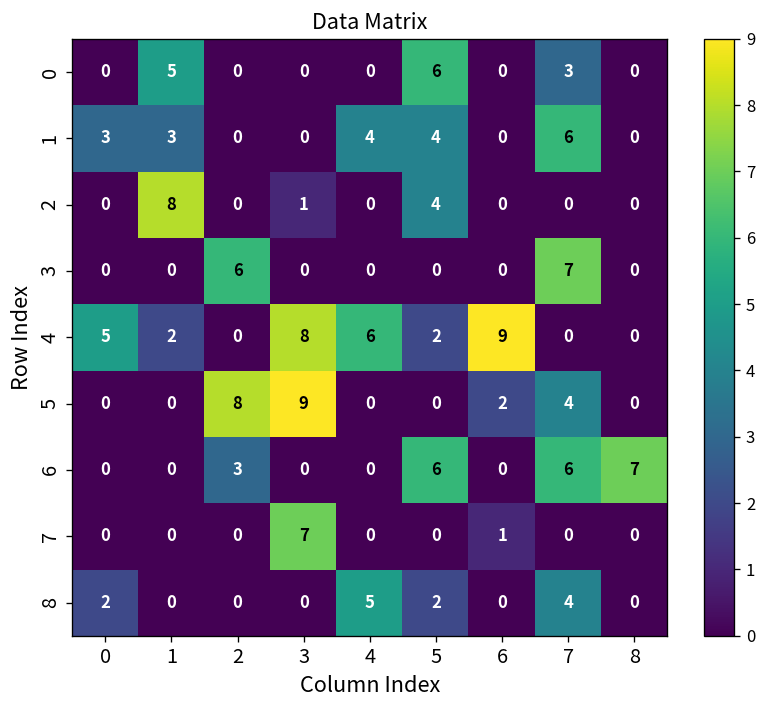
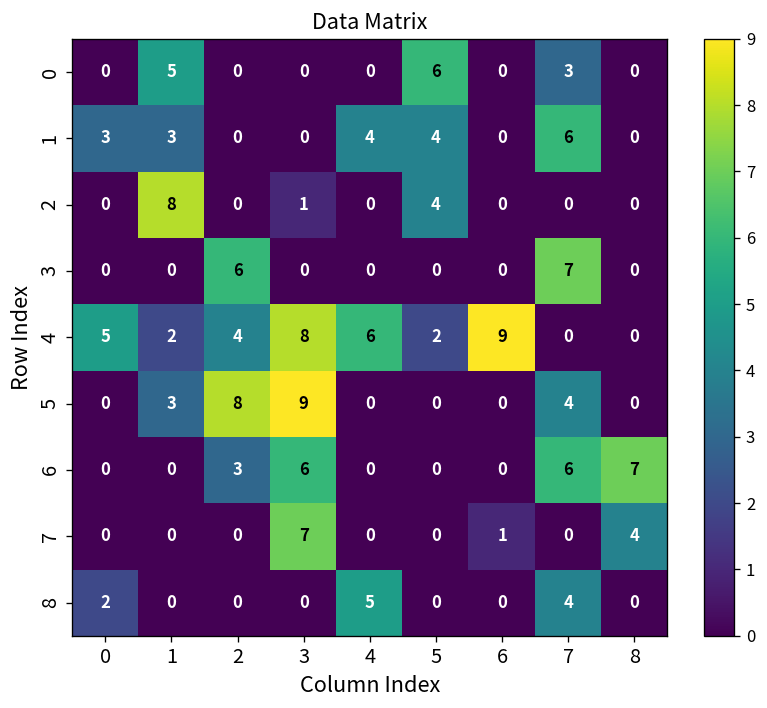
4, 2: 0 -> 4
5, 1: 0 -> 3
5, 6: 2 -> 0
6, 3: 0 -> 6
6, 5: 6 -> 0
7, 8: 0 -> 4
8, 5: 2 -> 0
